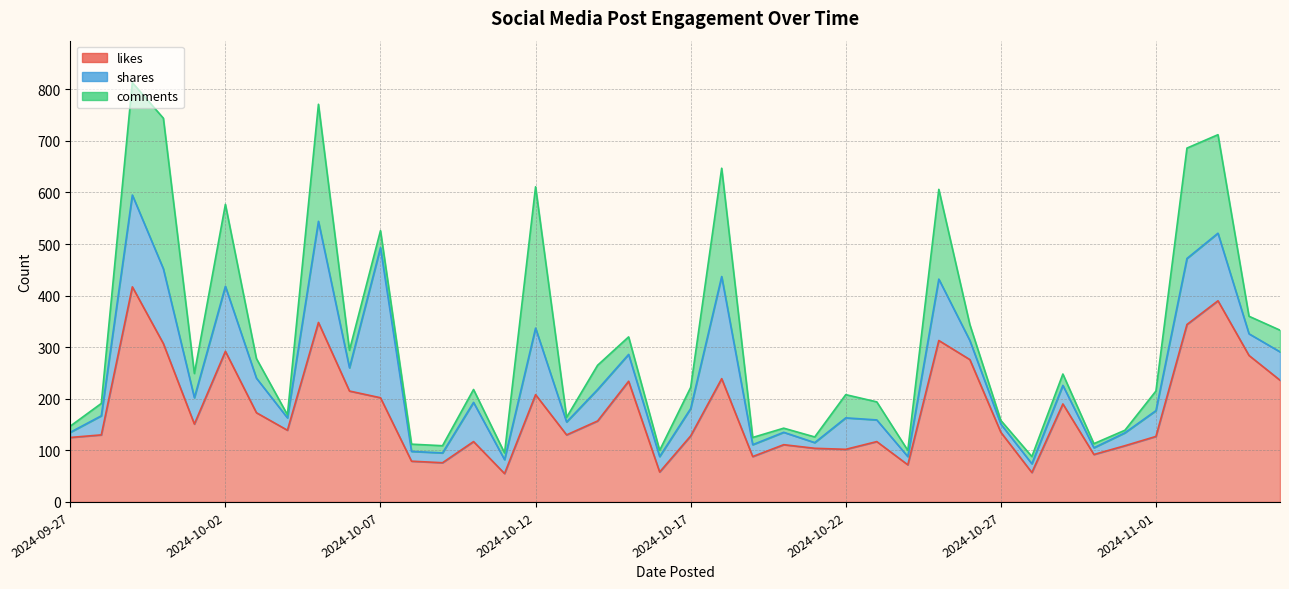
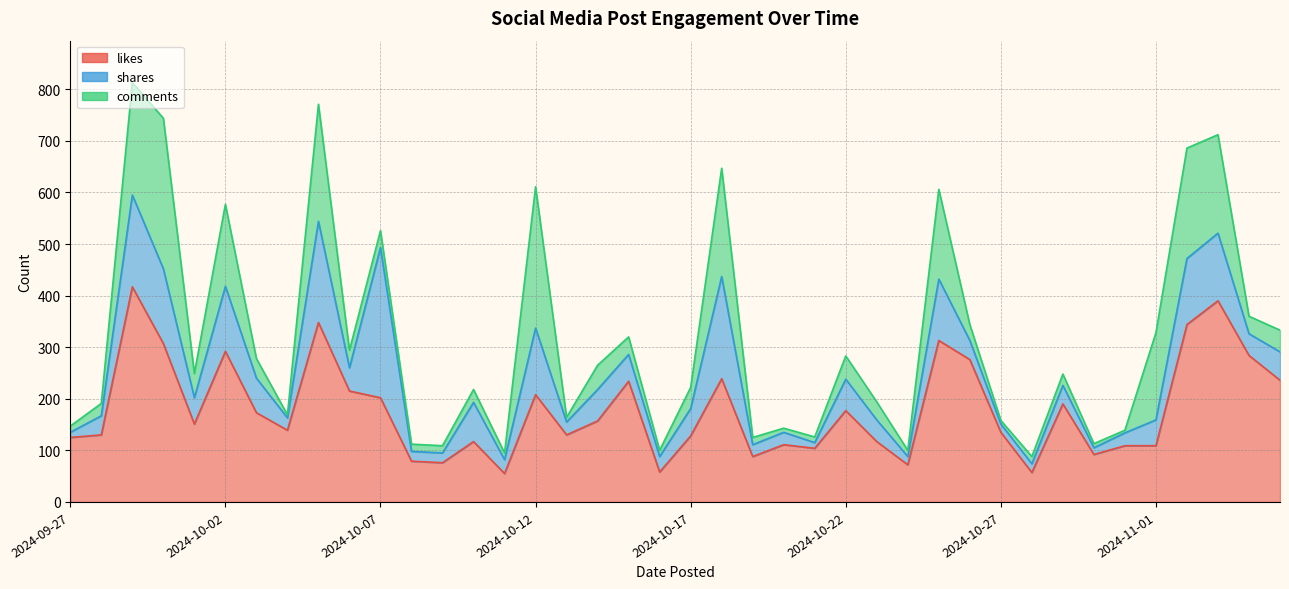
likes, 2024-10-22: 100 -> 180
likes, 2024-11-01: 130 -> 110
comments, 2024-11-01: 40 -> 170
